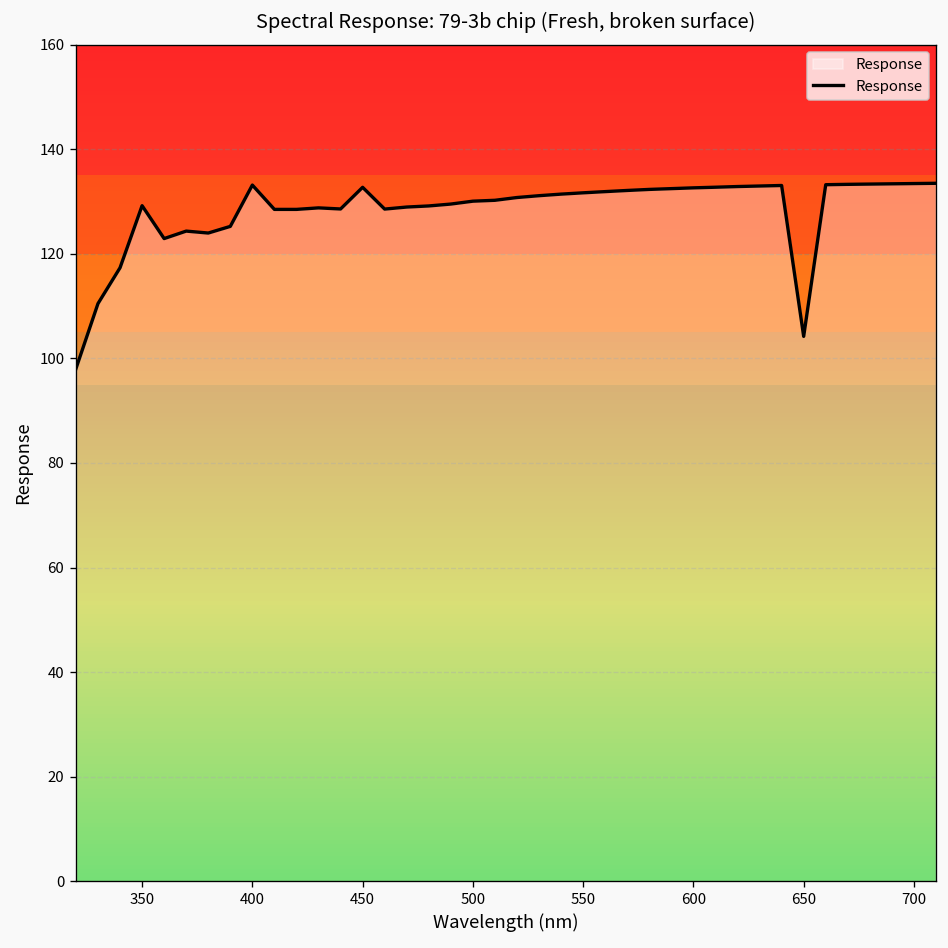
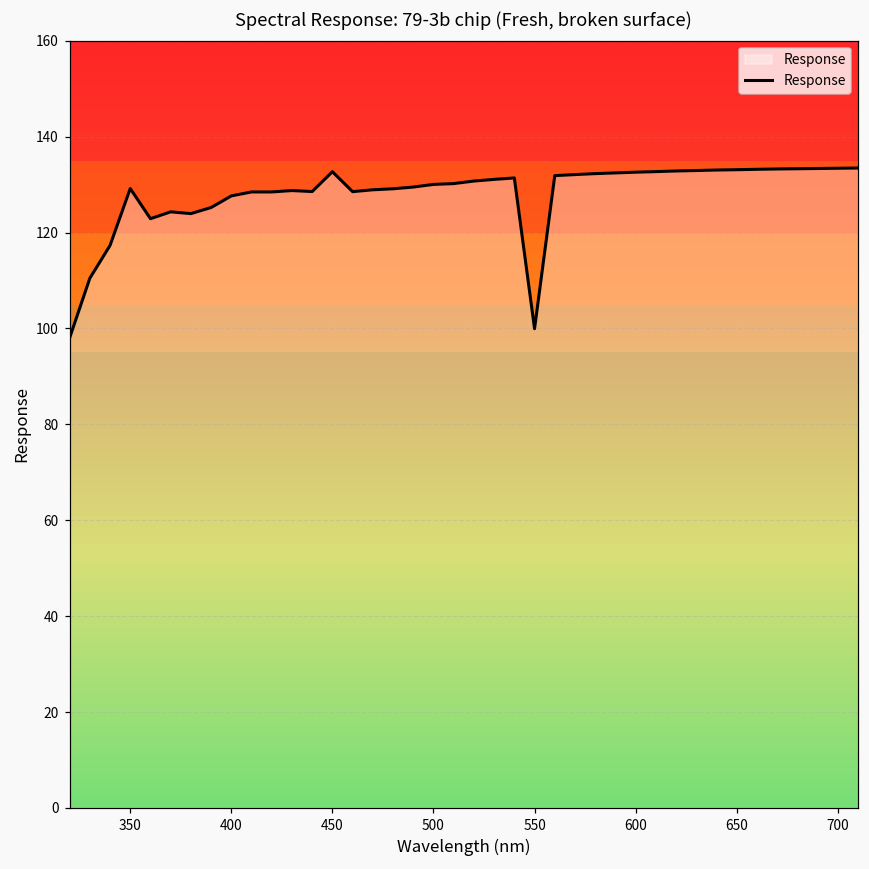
400: 133 -> 128
550: 132 -> 100
650: 104 -> 133
